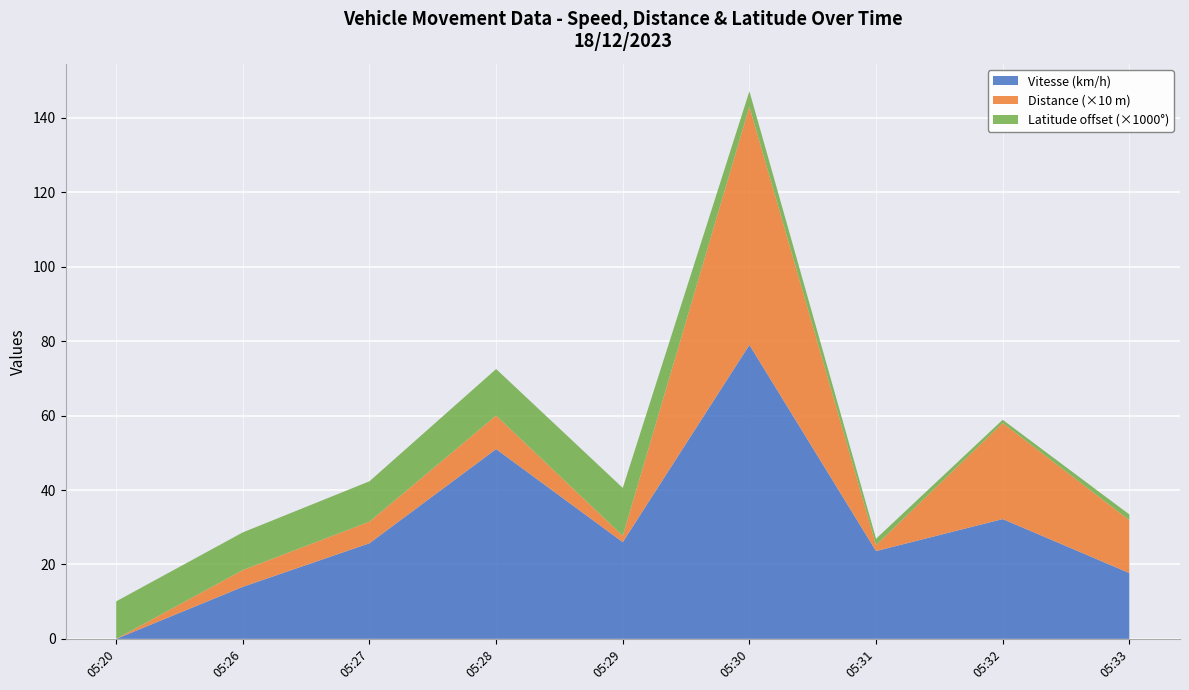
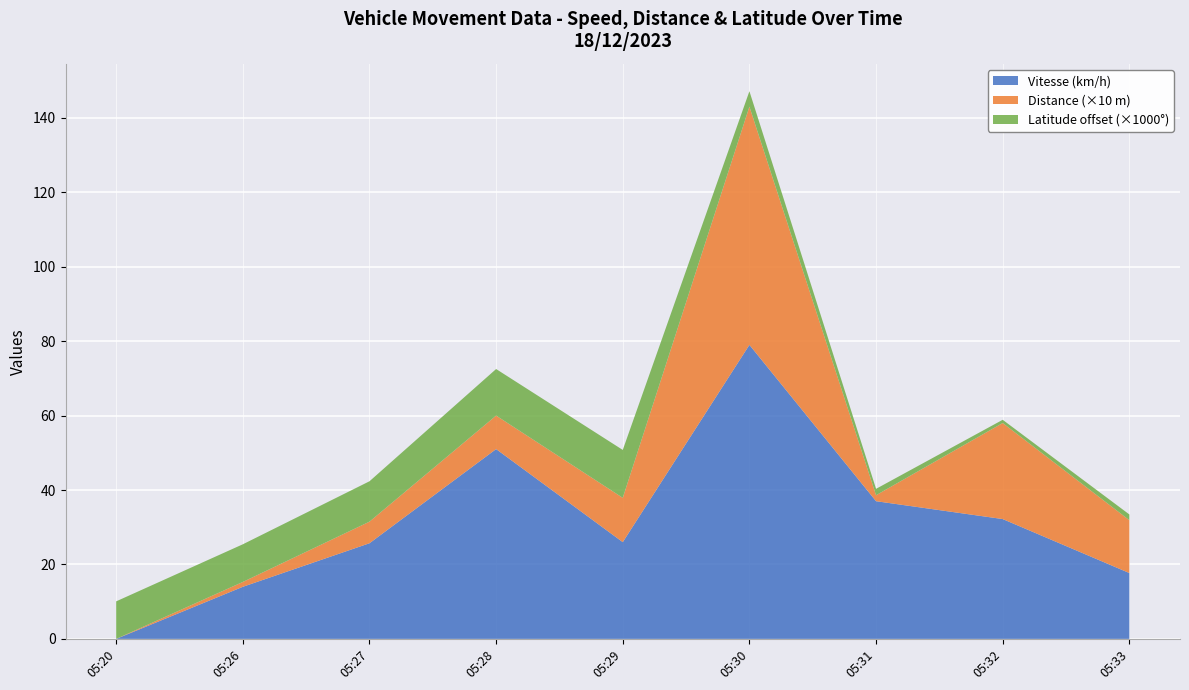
Distance (×10 m), 05:26: 5 -> 1
Distance (×10 m), 05:29: 2 -> 12
Vitesse (km/h), 05:31: 24 -> 37
